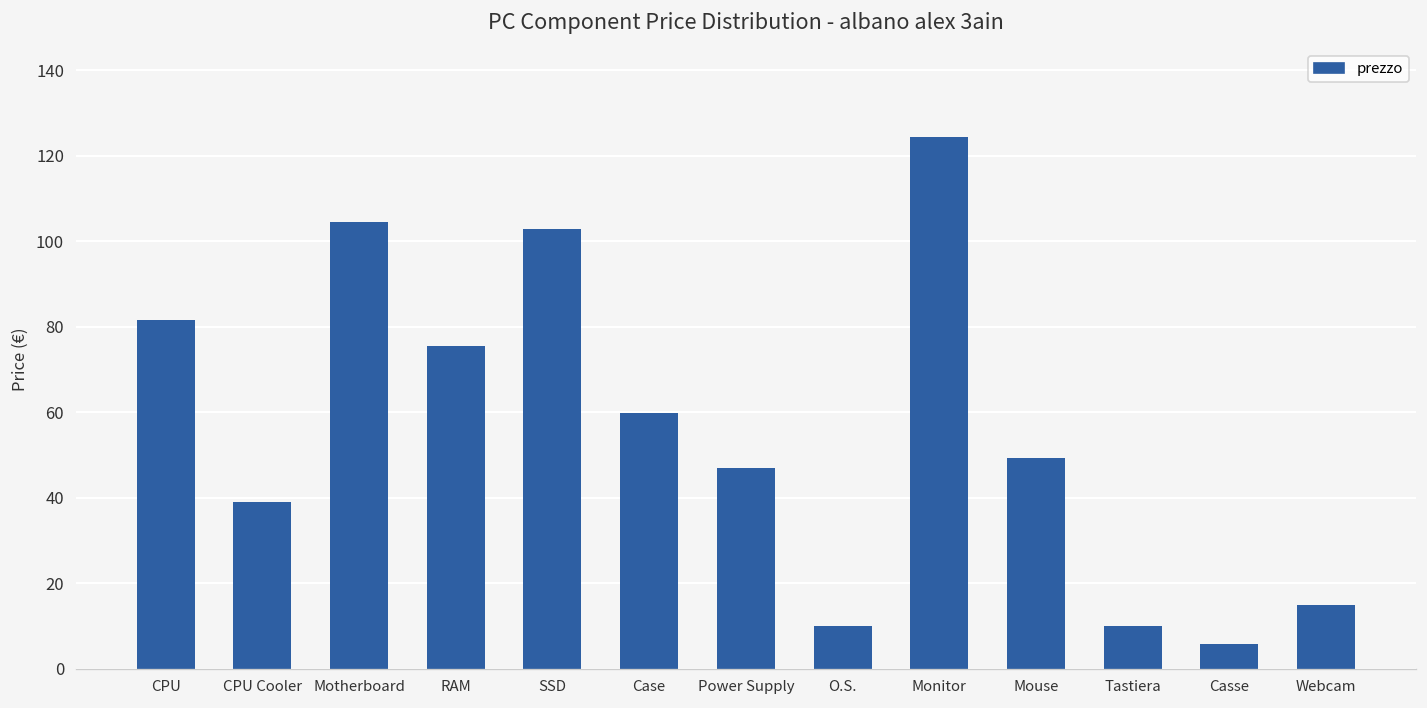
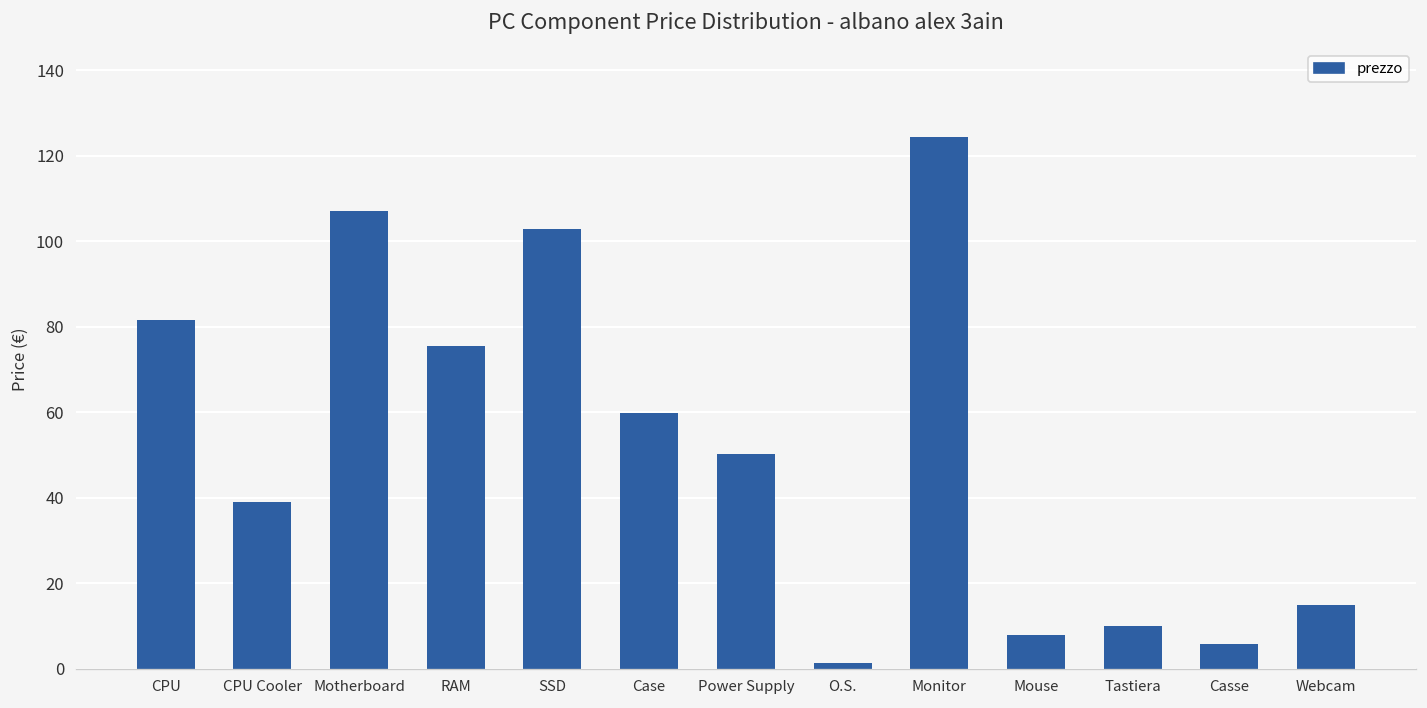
Motherboard: 105 -> 107
Power Supply: 47 -> 50
O.S.: 10 -> 1
Mouse: 49 -> 8
